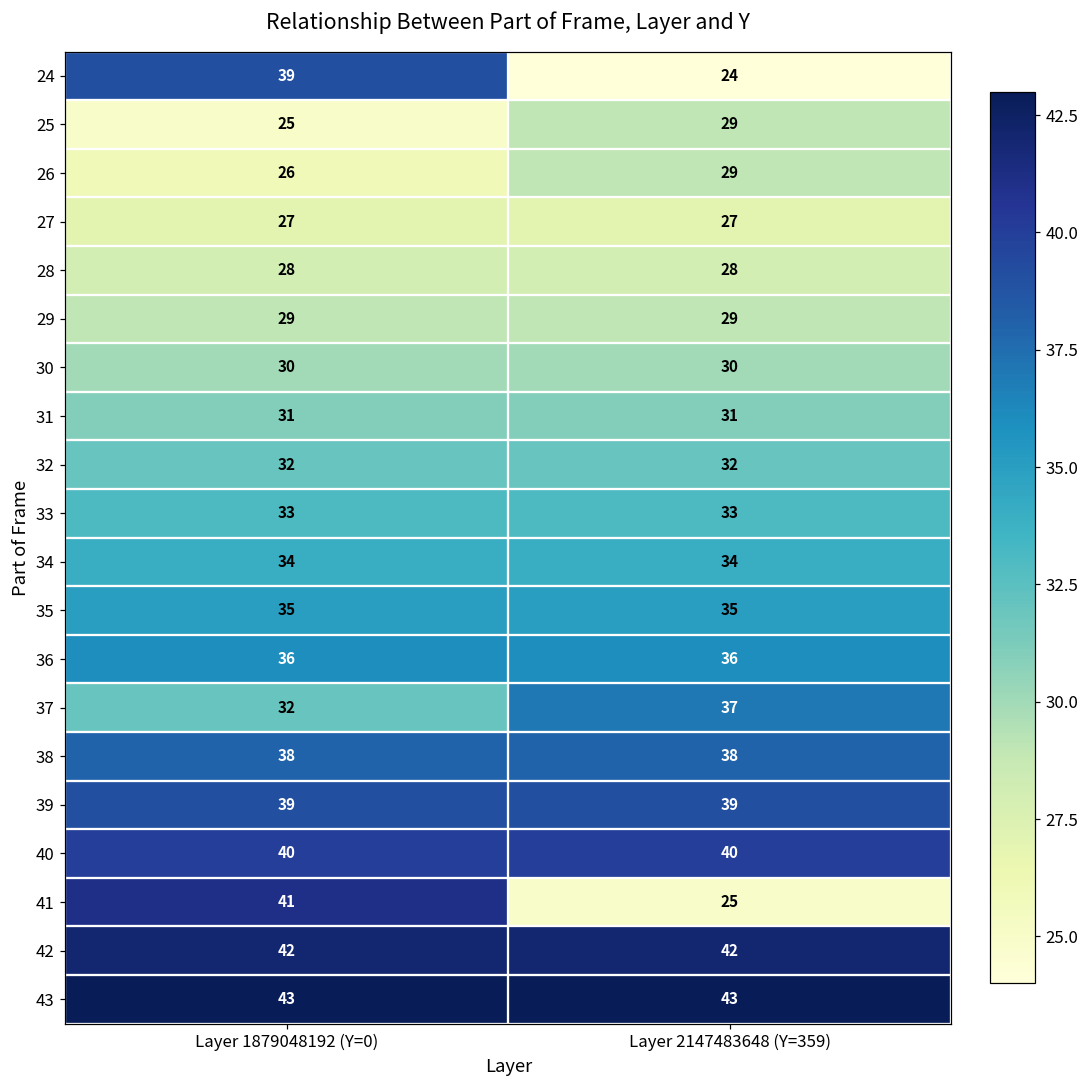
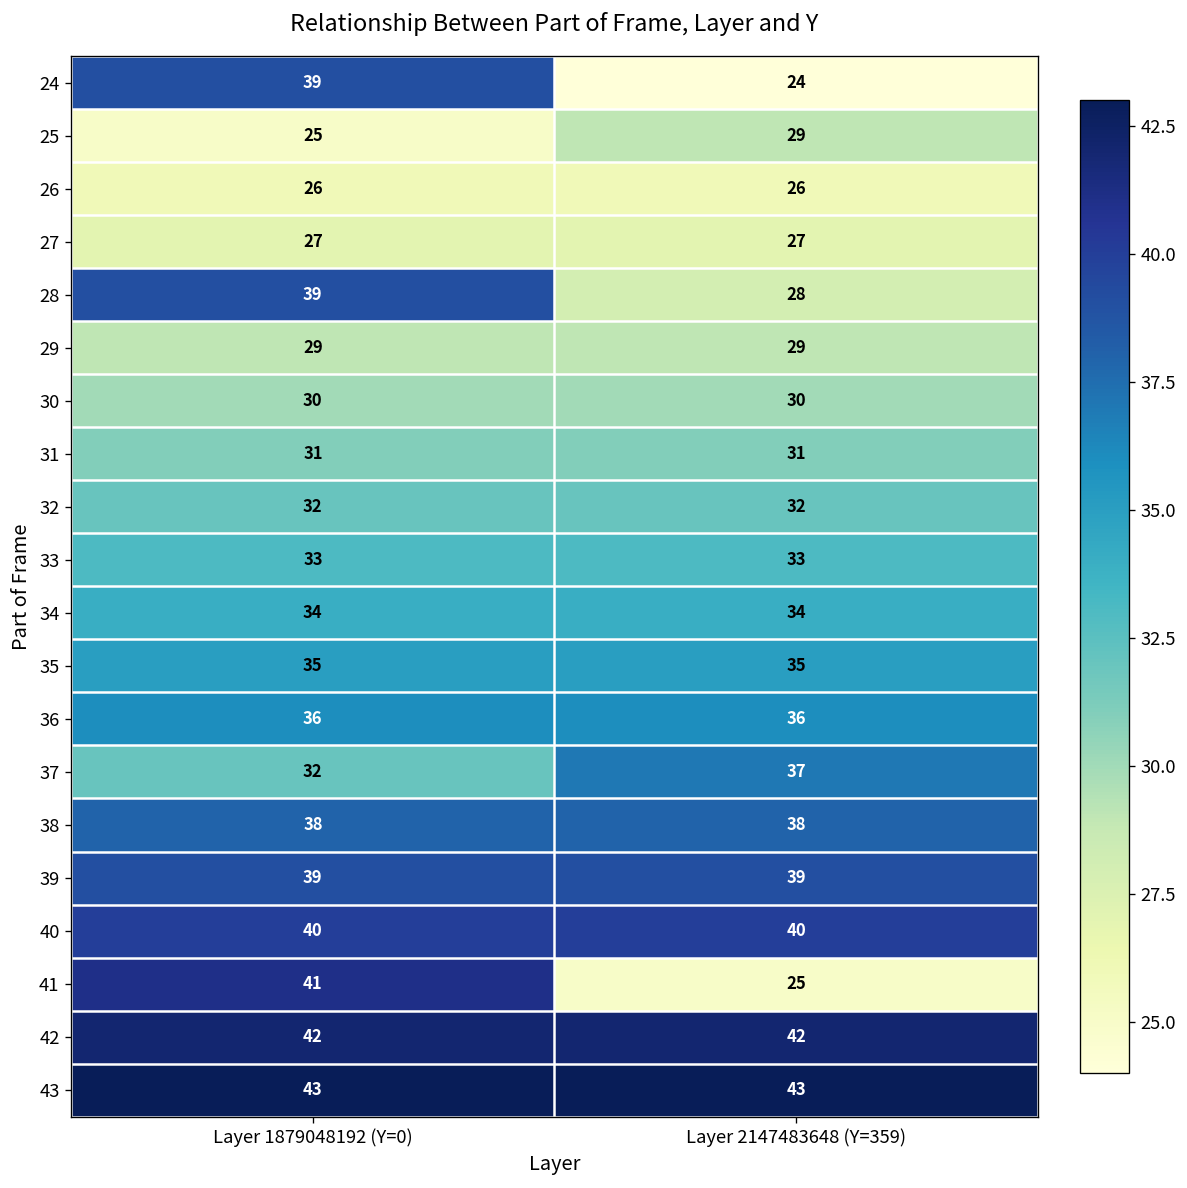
26, Layer 2147483648 (Y=359): 29 -> 26
28, Layer 1879048192 (Y=0): 28 -> 39
